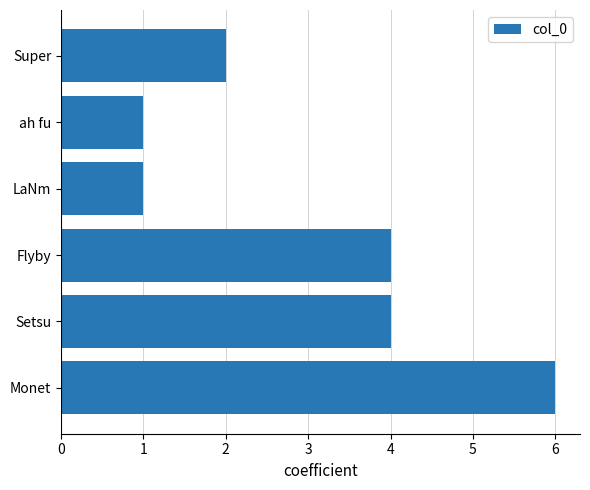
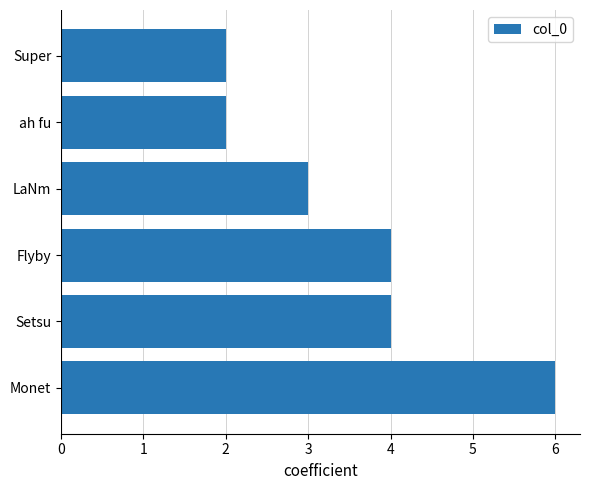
ah fu: 1 -> 2
LaNm: 1 -> 3
